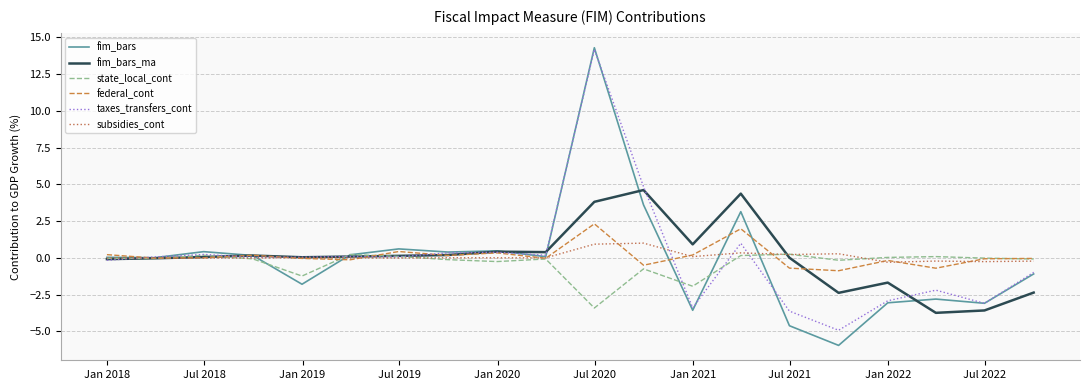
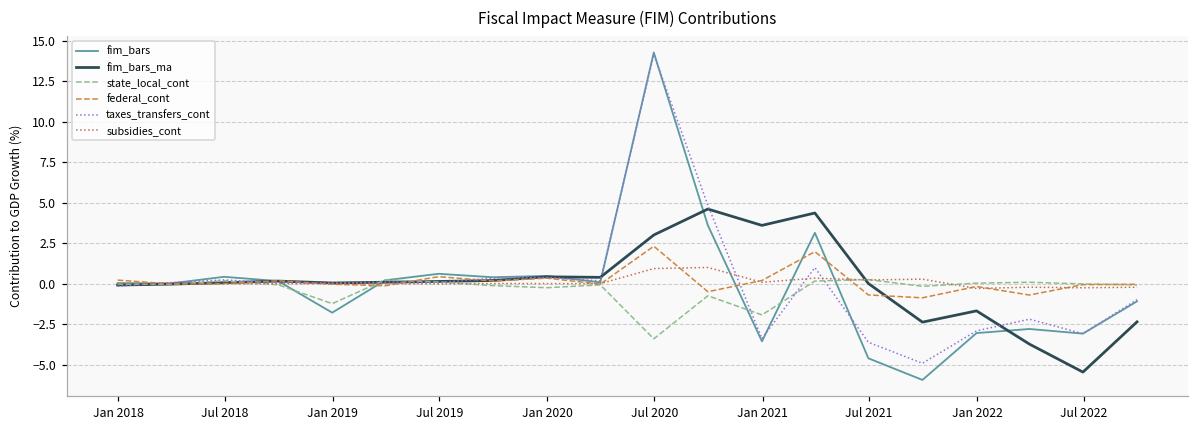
fim_bars_ma, Jul 2020: 3.8 -> 3.0
fim_bars_ma, Jan 2021: 0.9 -> 3.6
fim_bars_ma, Jul 2022: -3.6 -> -5.5
